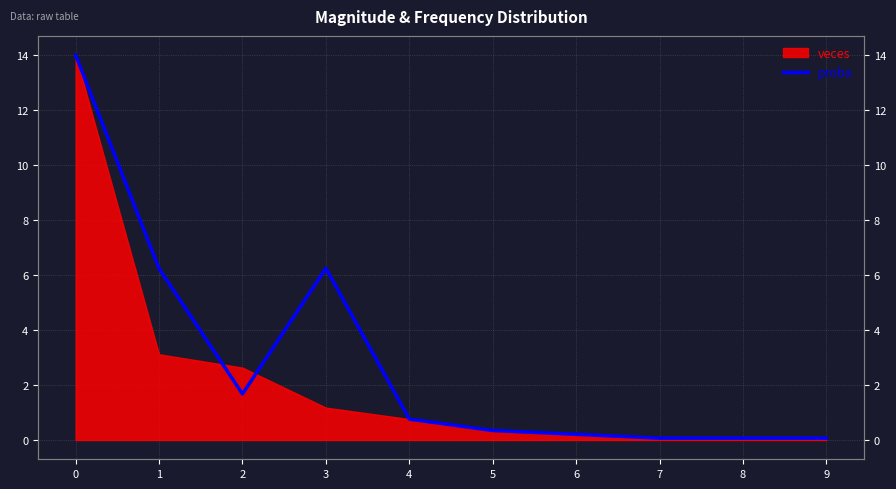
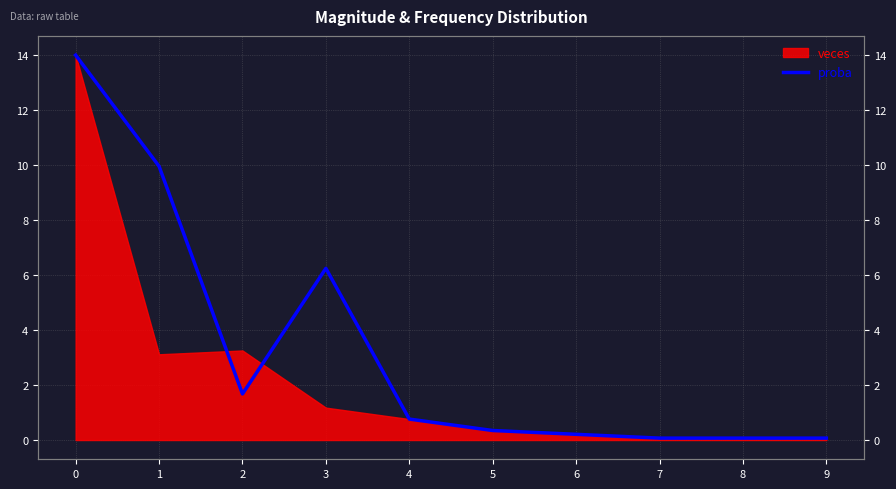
proba, 1: 6.2 -> 10.0
veces, 2: 2.6 -> 3.3
